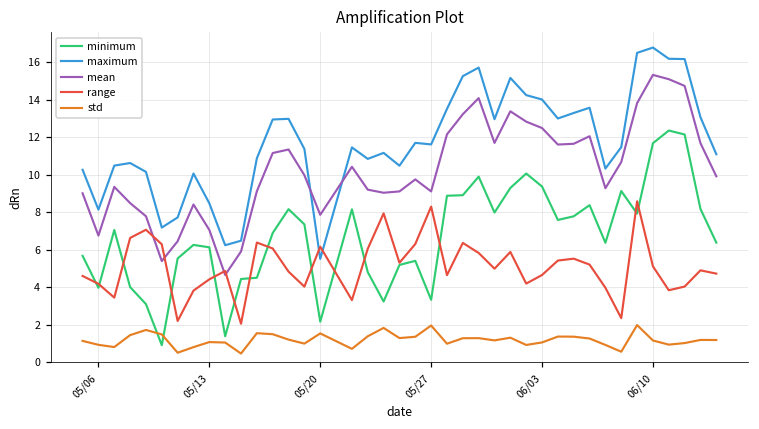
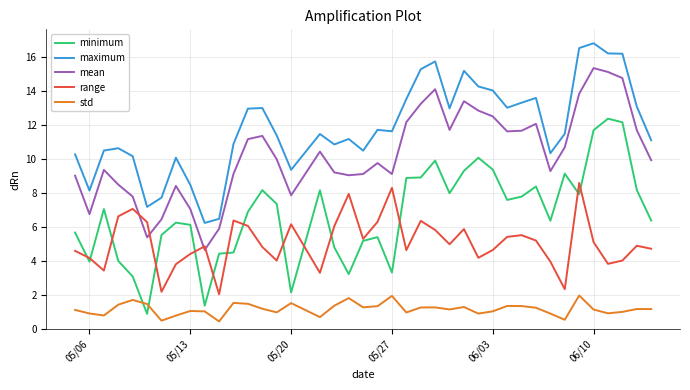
maximum, 05/20: 5.5 -> 9.4
